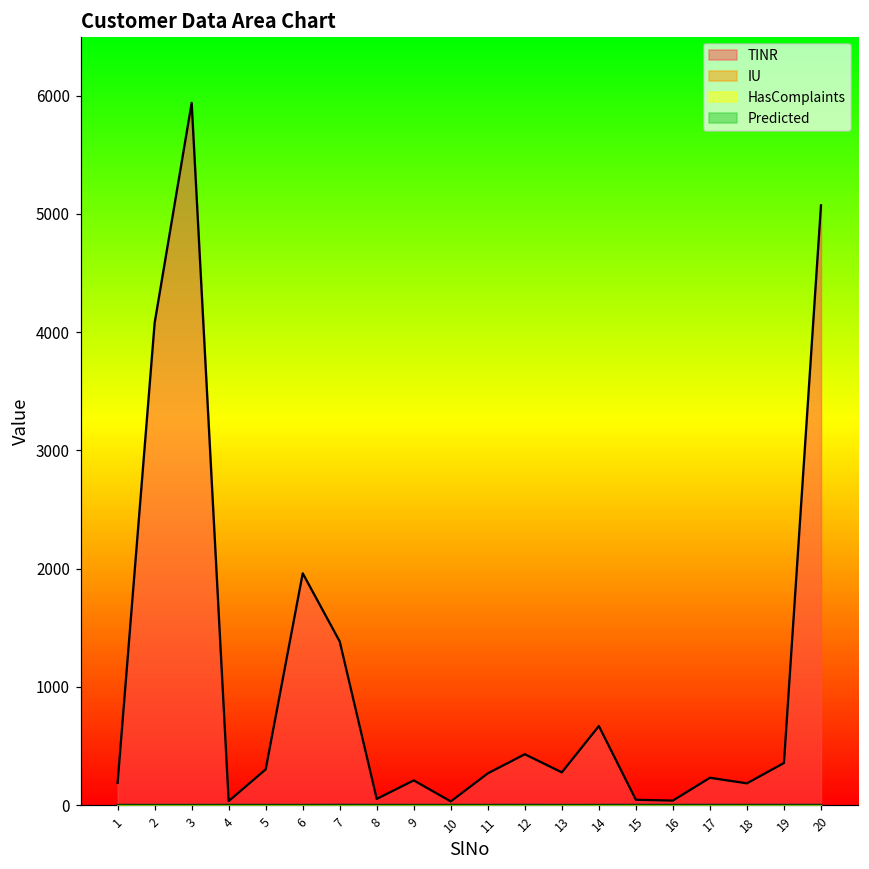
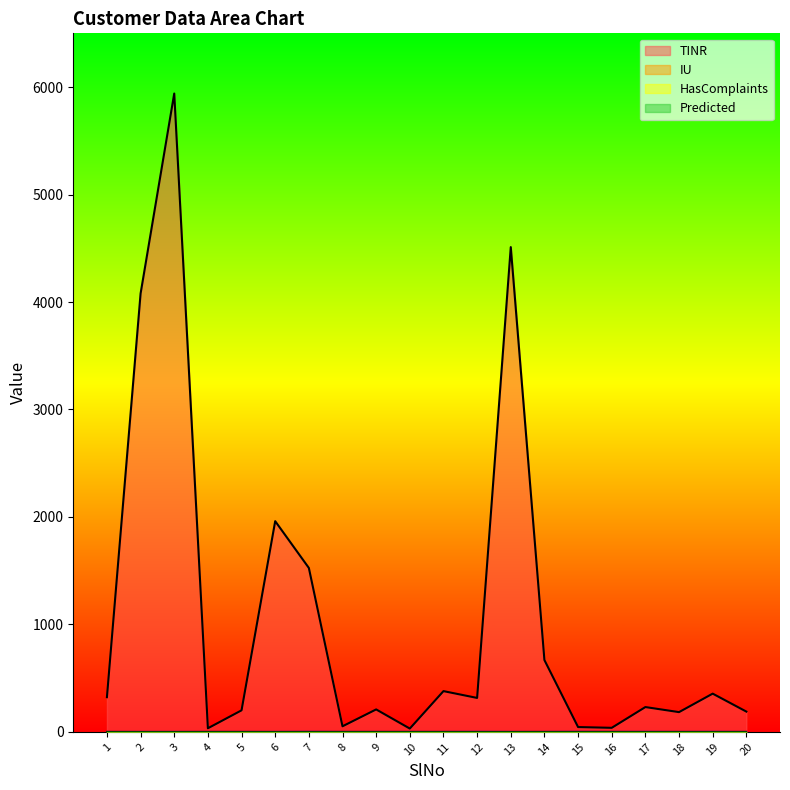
TINR, 1: 190 -> 320
TINR, 5: 300 -> 200
TINR, 7: 1380 -> 1530
TINR, 11: 270 -> 380
TINR, 12: 430 -> 320
TINR, 13: 280 -> 4510
TINR, 20: 5070 -> 190
